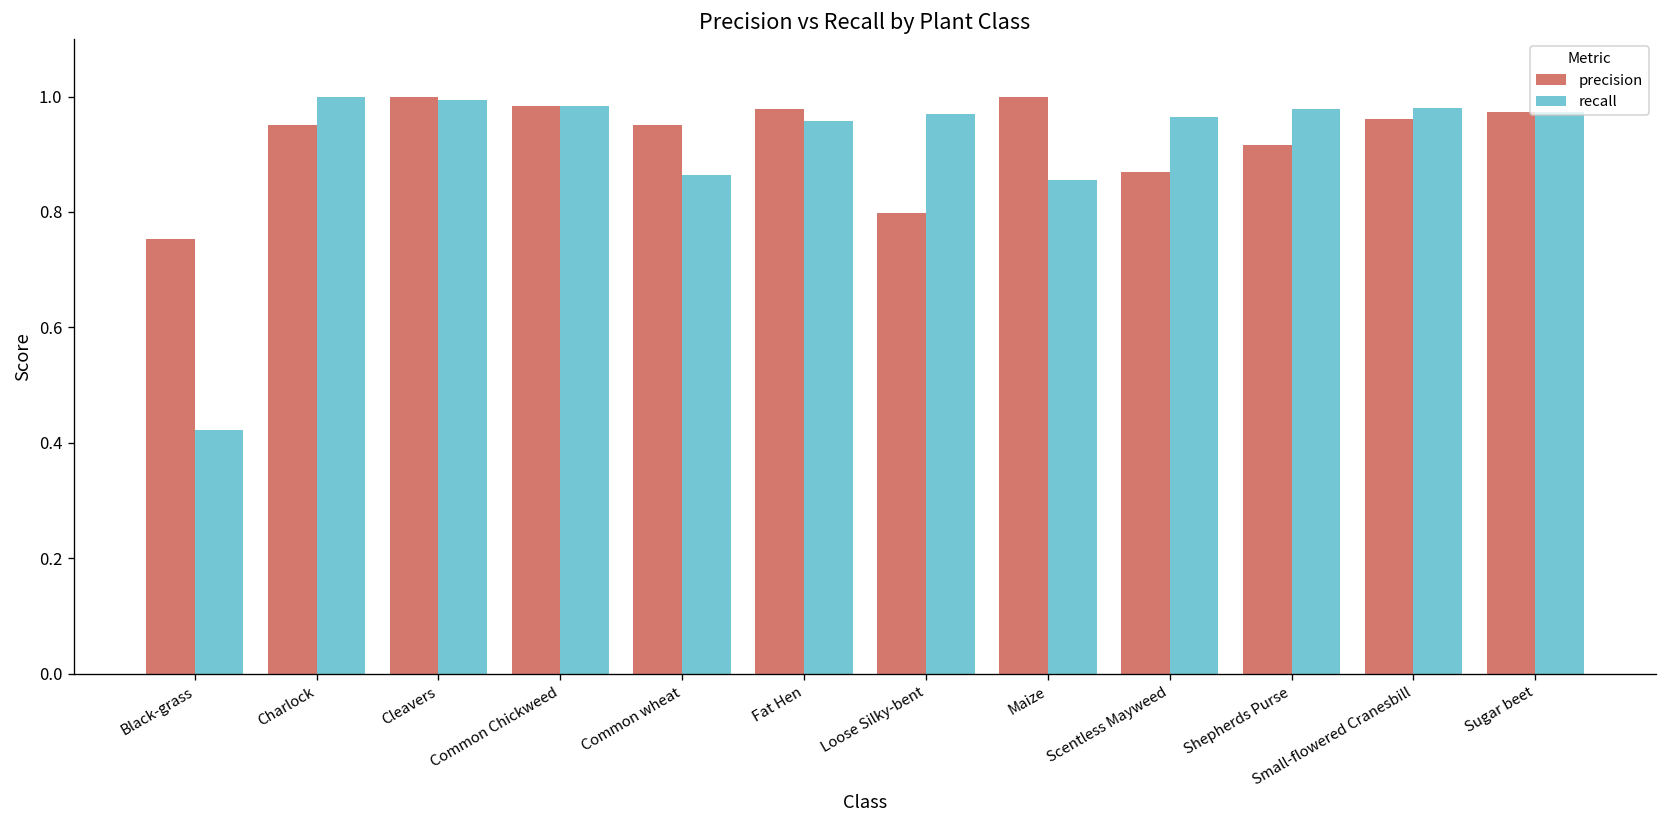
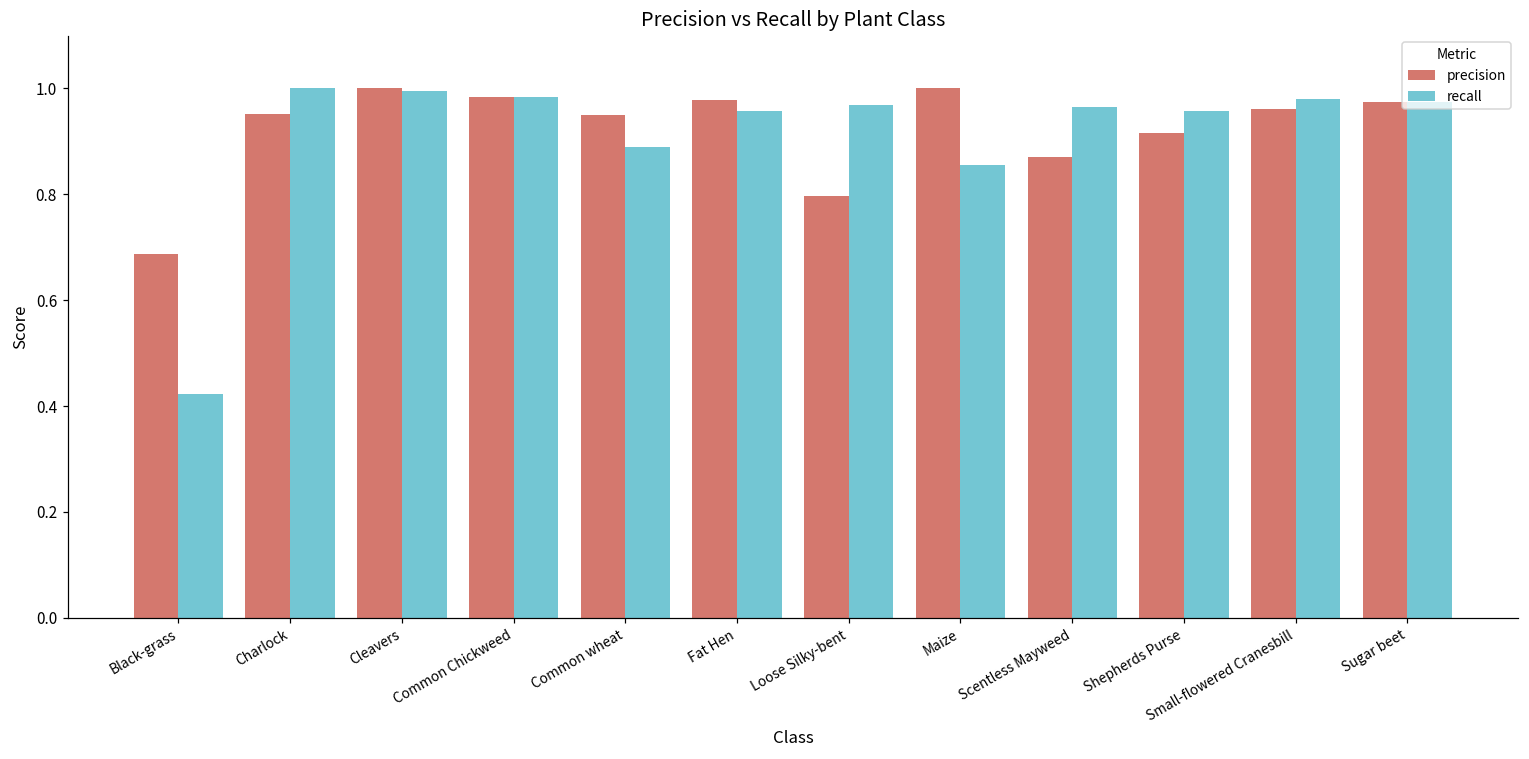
precision, Black-grass: 0.75 -> 0.69
recall, Common wheat: 0.86 -> 0.89
recall, Shepherds Purse: 0.98 -> 0.96
